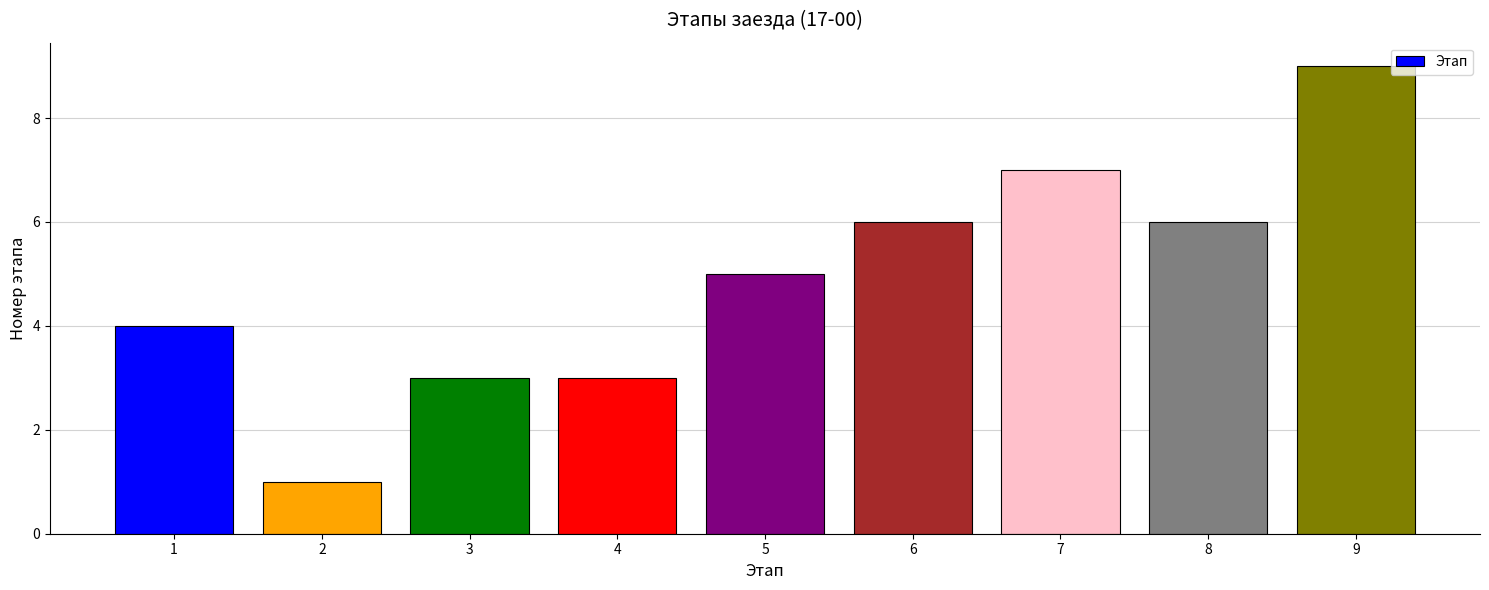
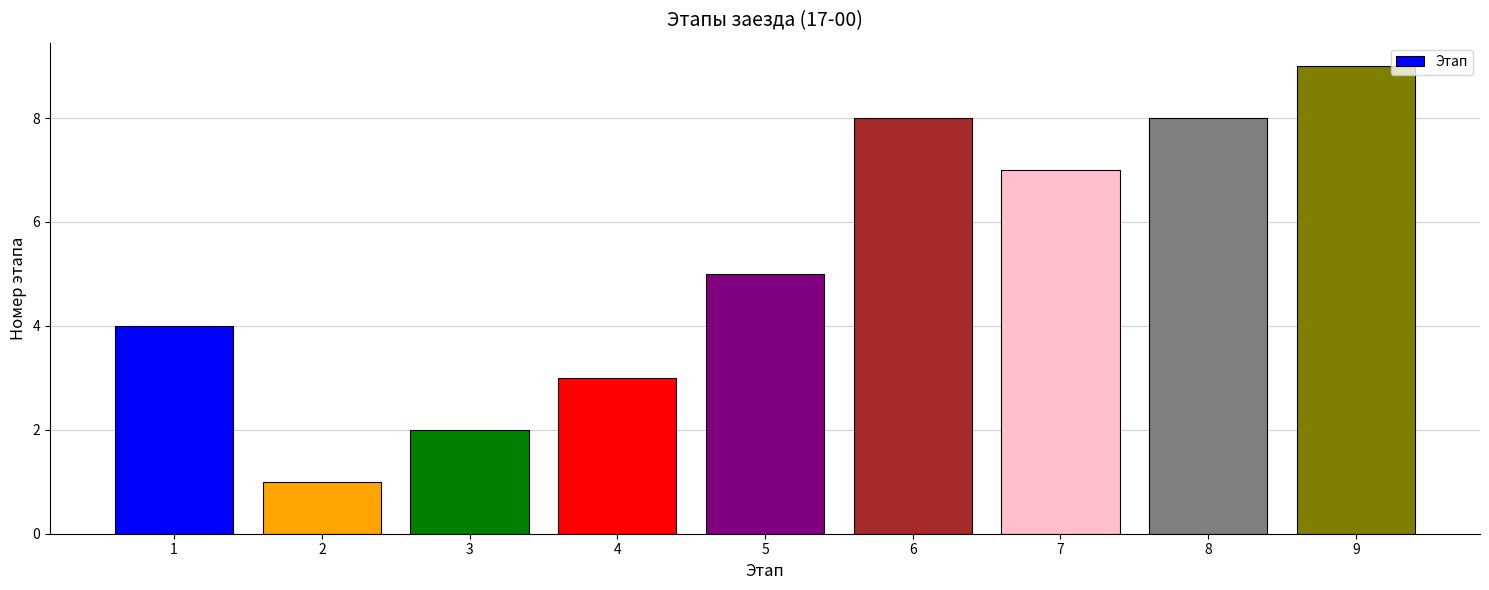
3: 3 -> 2
6: 6 -> 8
8: 6 -> 8
